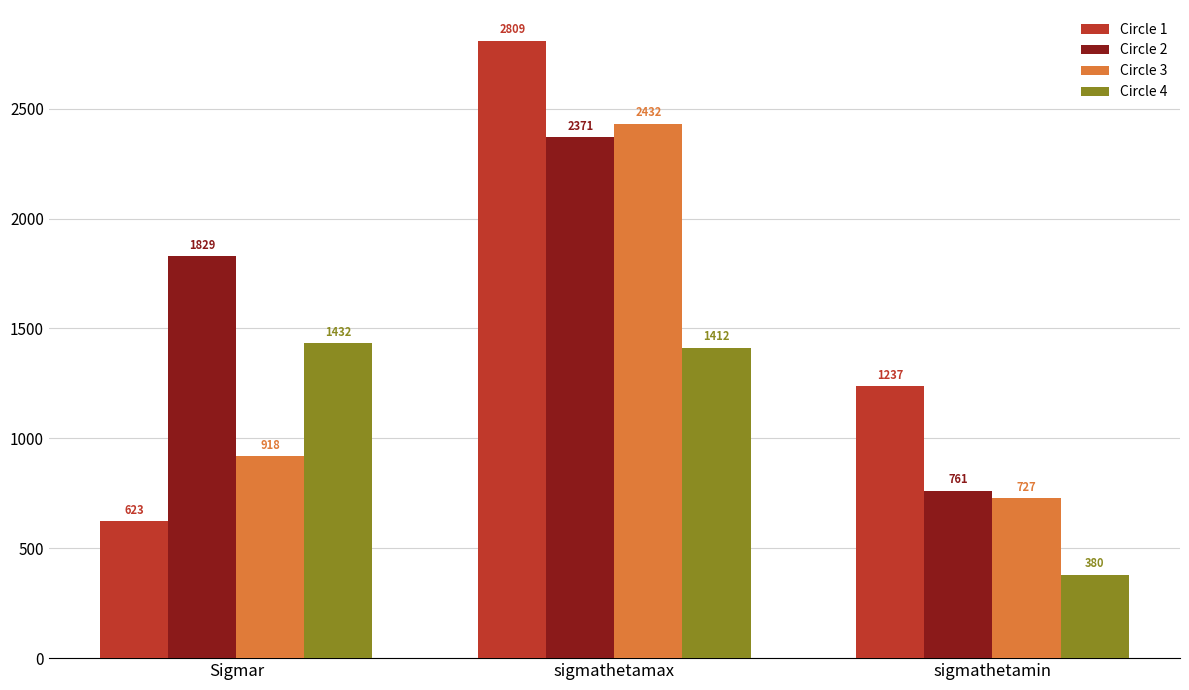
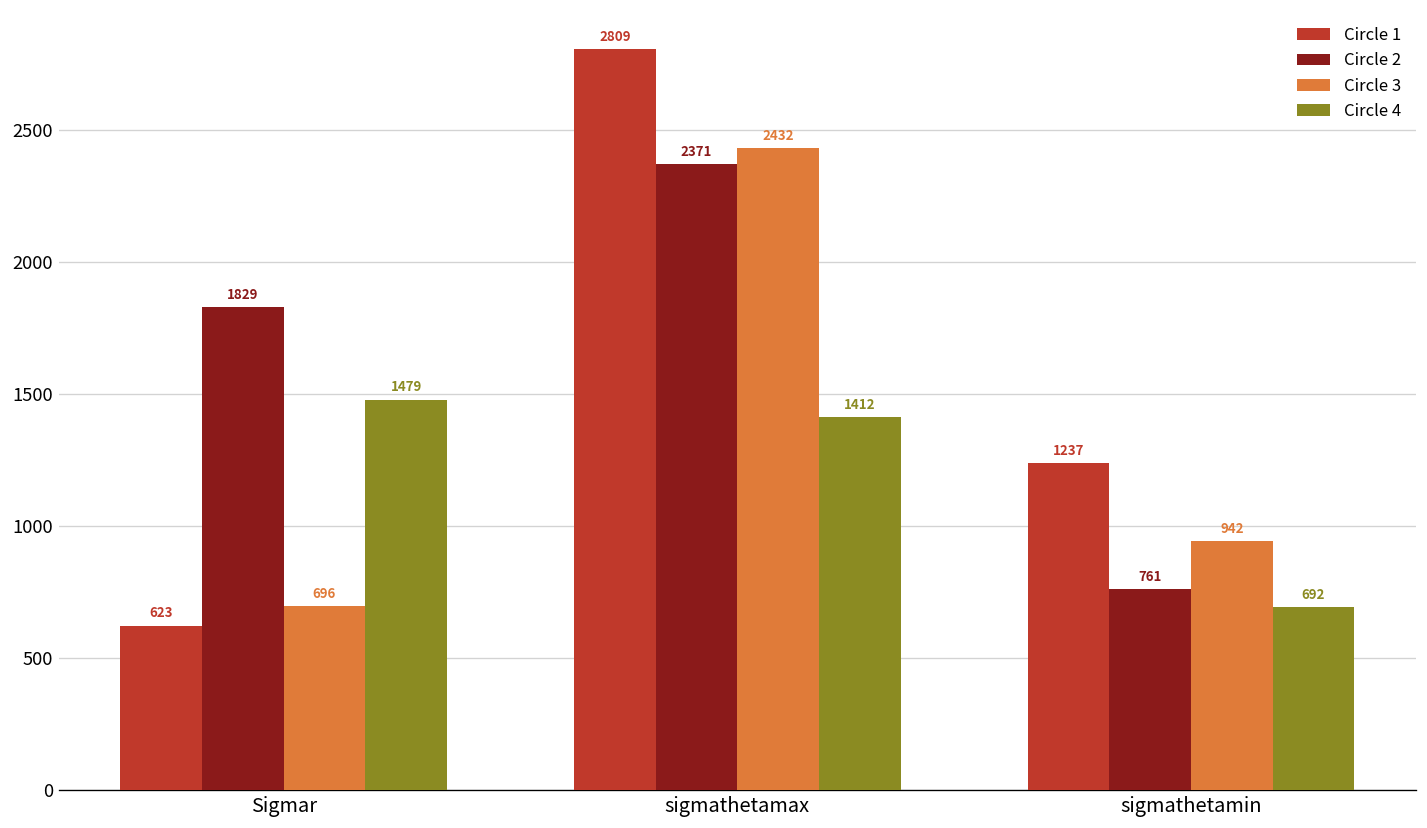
Circle 3, Sigmar: 918 -> 696
Circle 4, Sigmar: 1432 -> 1479
Circle 3, sigmathetamin: 727 -> 942
Circle 4, sigmathetamin: 380 -> 692
